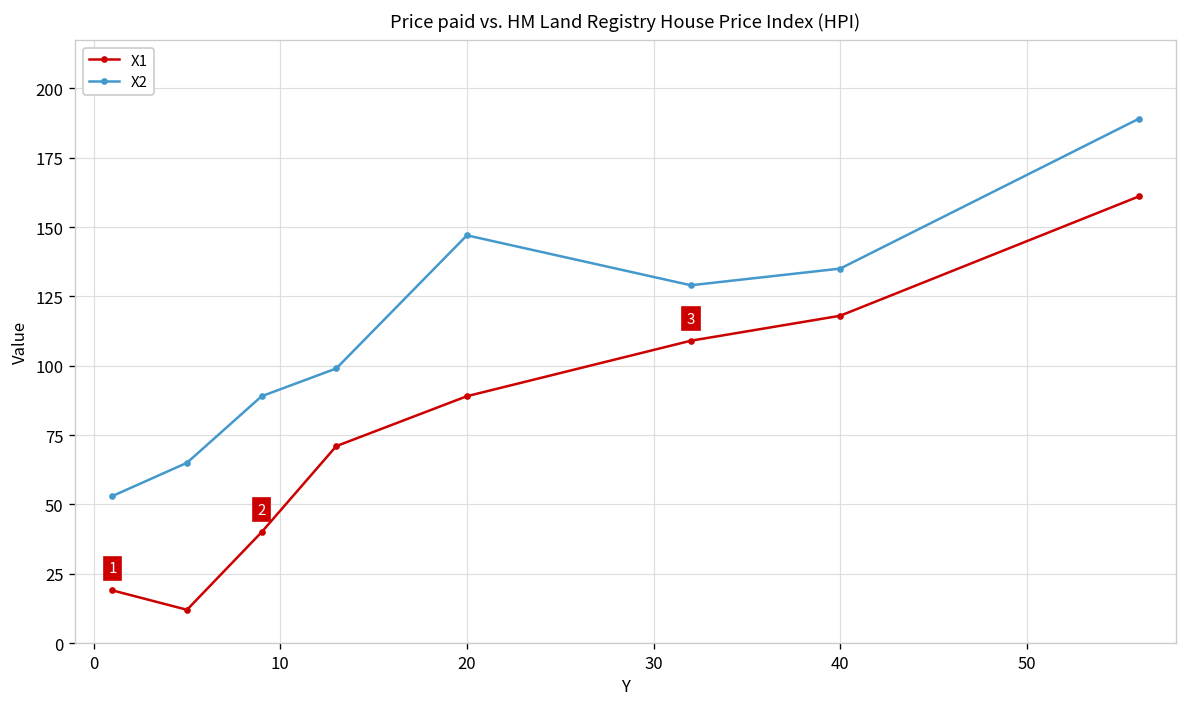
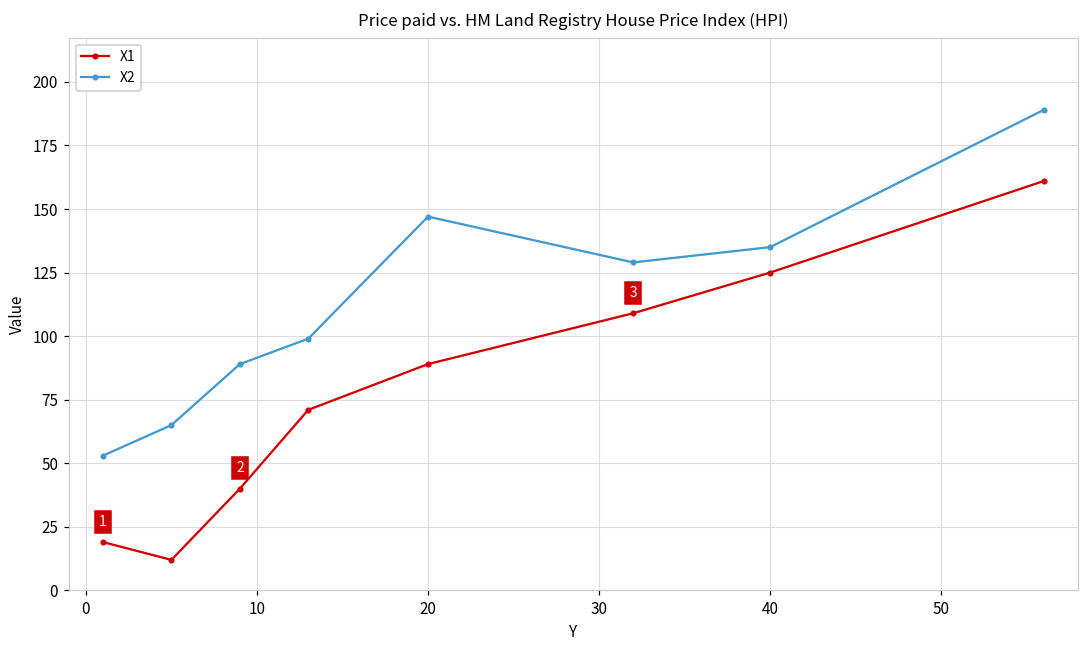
X1, 40: 118 -> 125
